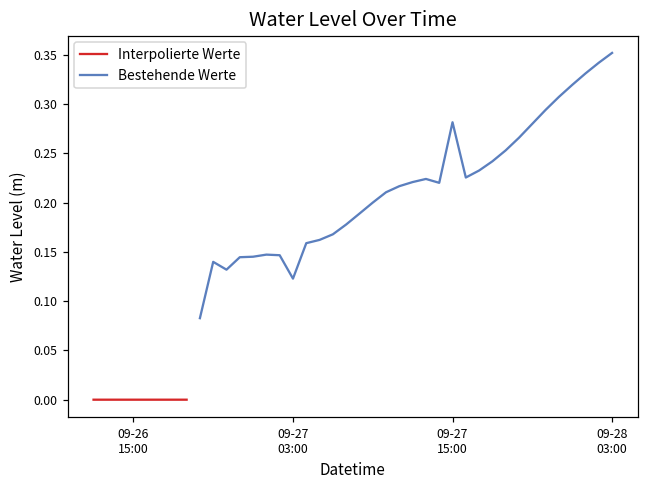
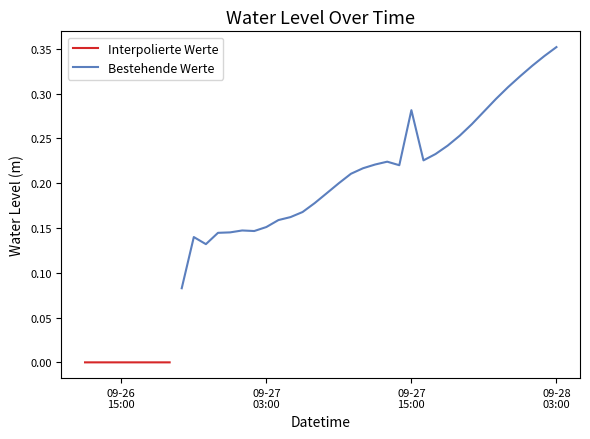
Bestehende Werte, 09-27 03:00: 0.12 -> 0.15
